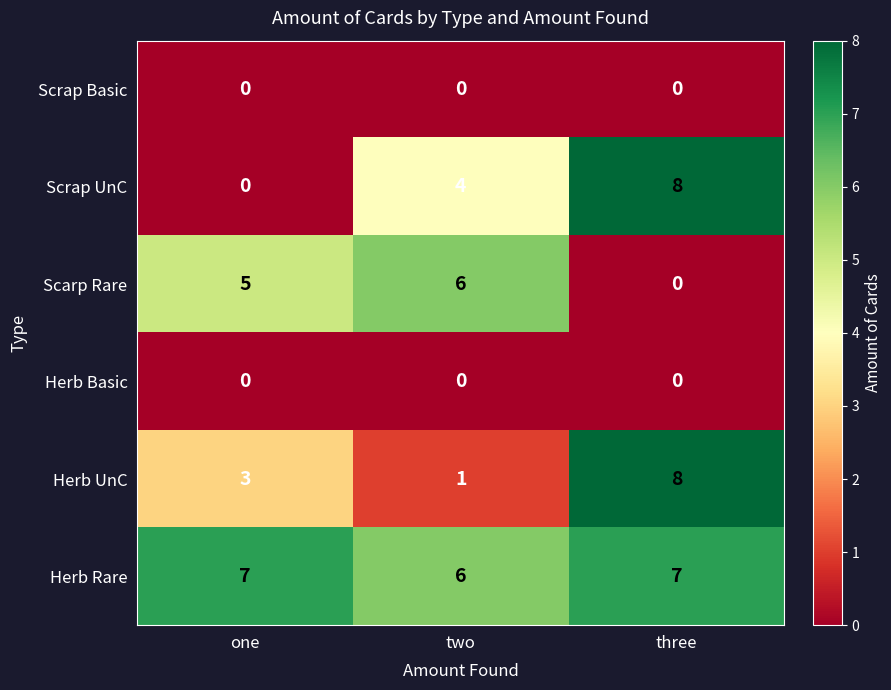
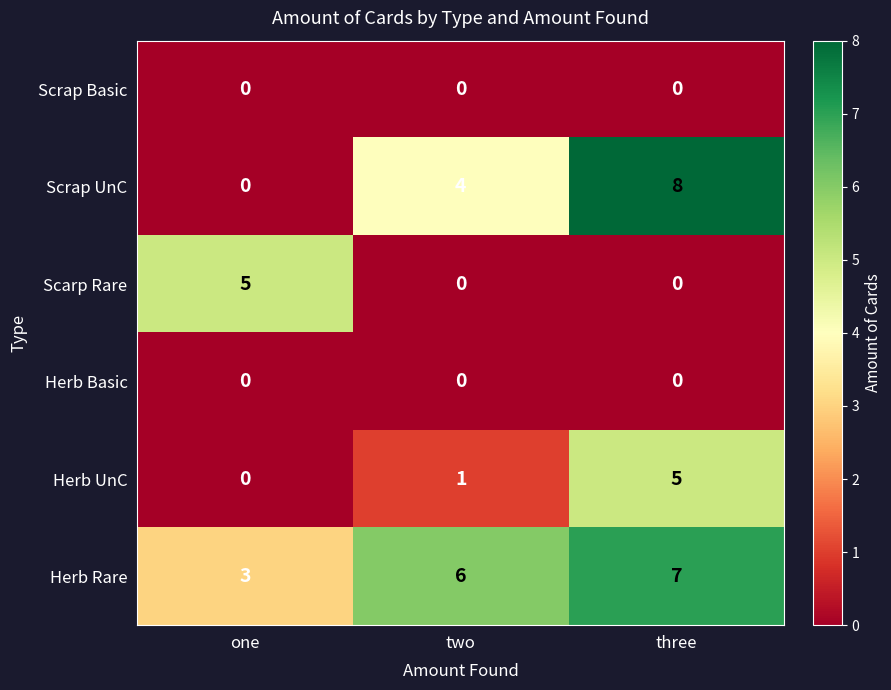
Scarp Rare, two: 6 -> 0
Herb UnC, one: 3 -> 0
Herb UnC, three: 8 -> 5
Herb Rare, one: 7 -> 3
